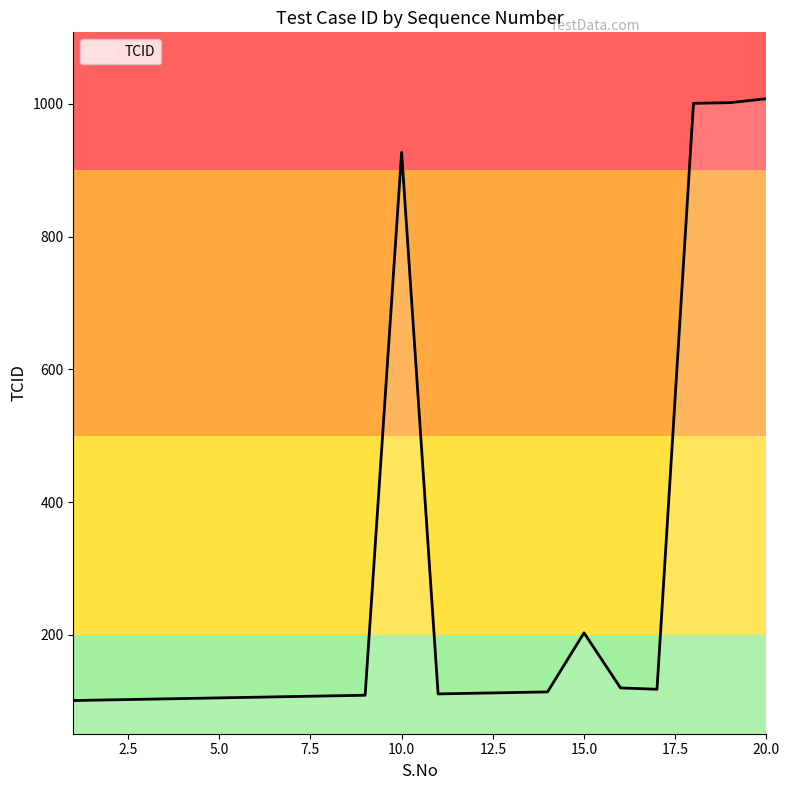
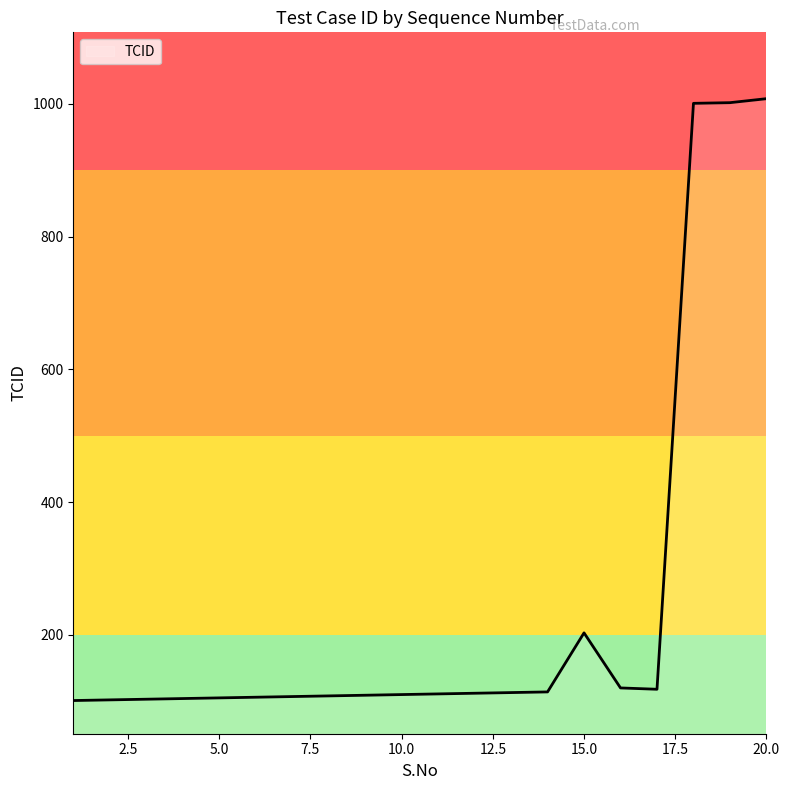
10.0: 930 -> 110
